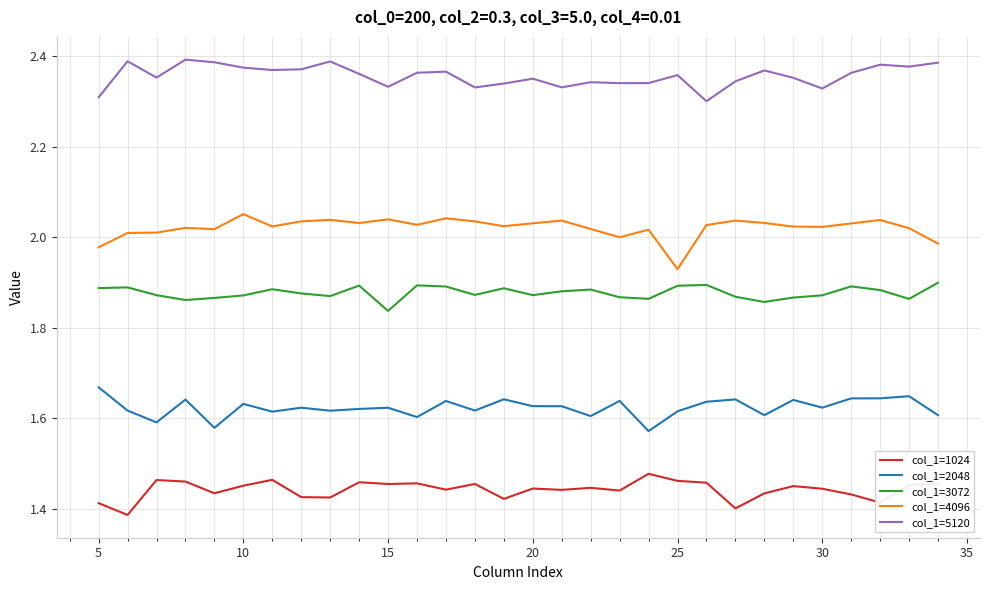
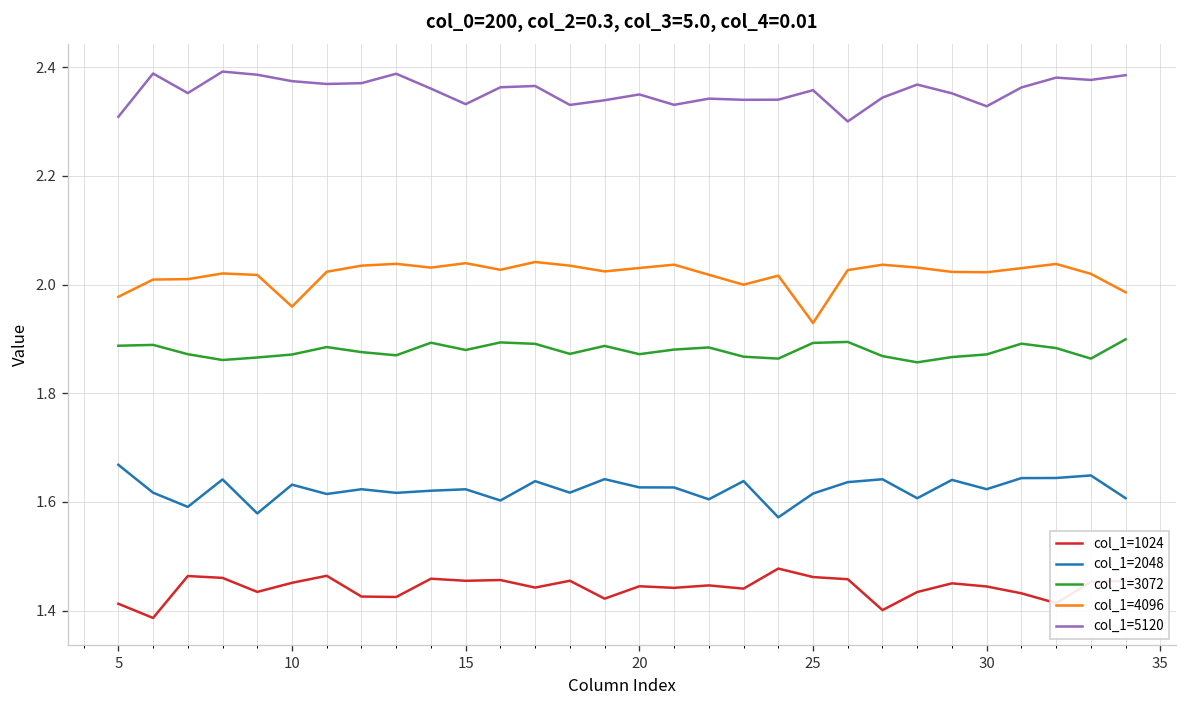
col_1=4096, 10: 2.05 -> 1.96
col_1=3072, 15: 1.84 -> 1.88
